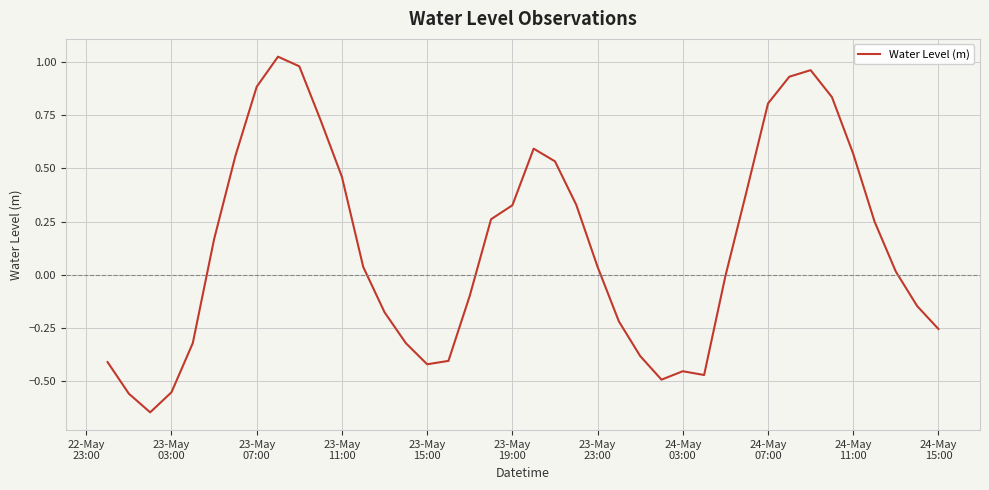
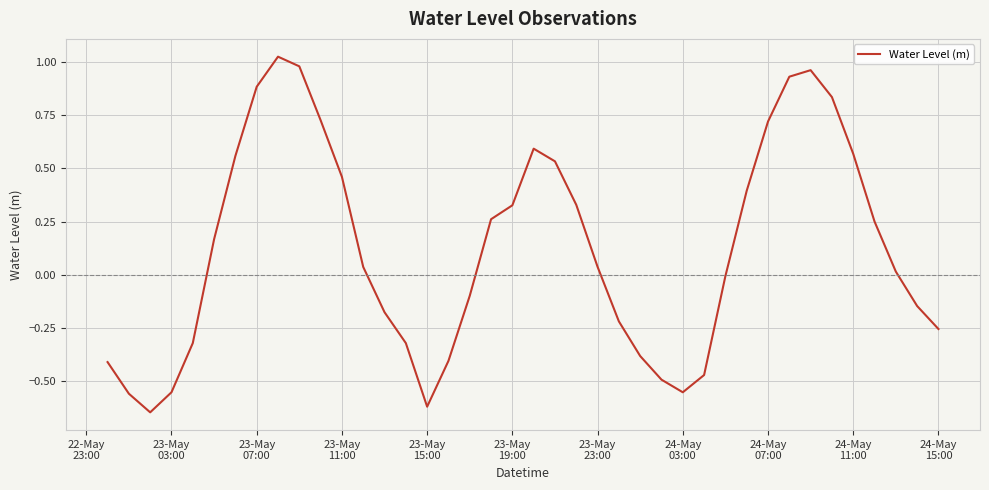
23-May 15:00: -0.42 -> -0.62
24-May 03:00: -0.45 -> -0.55
24-May 07:00: 0.80 -> 0.72
